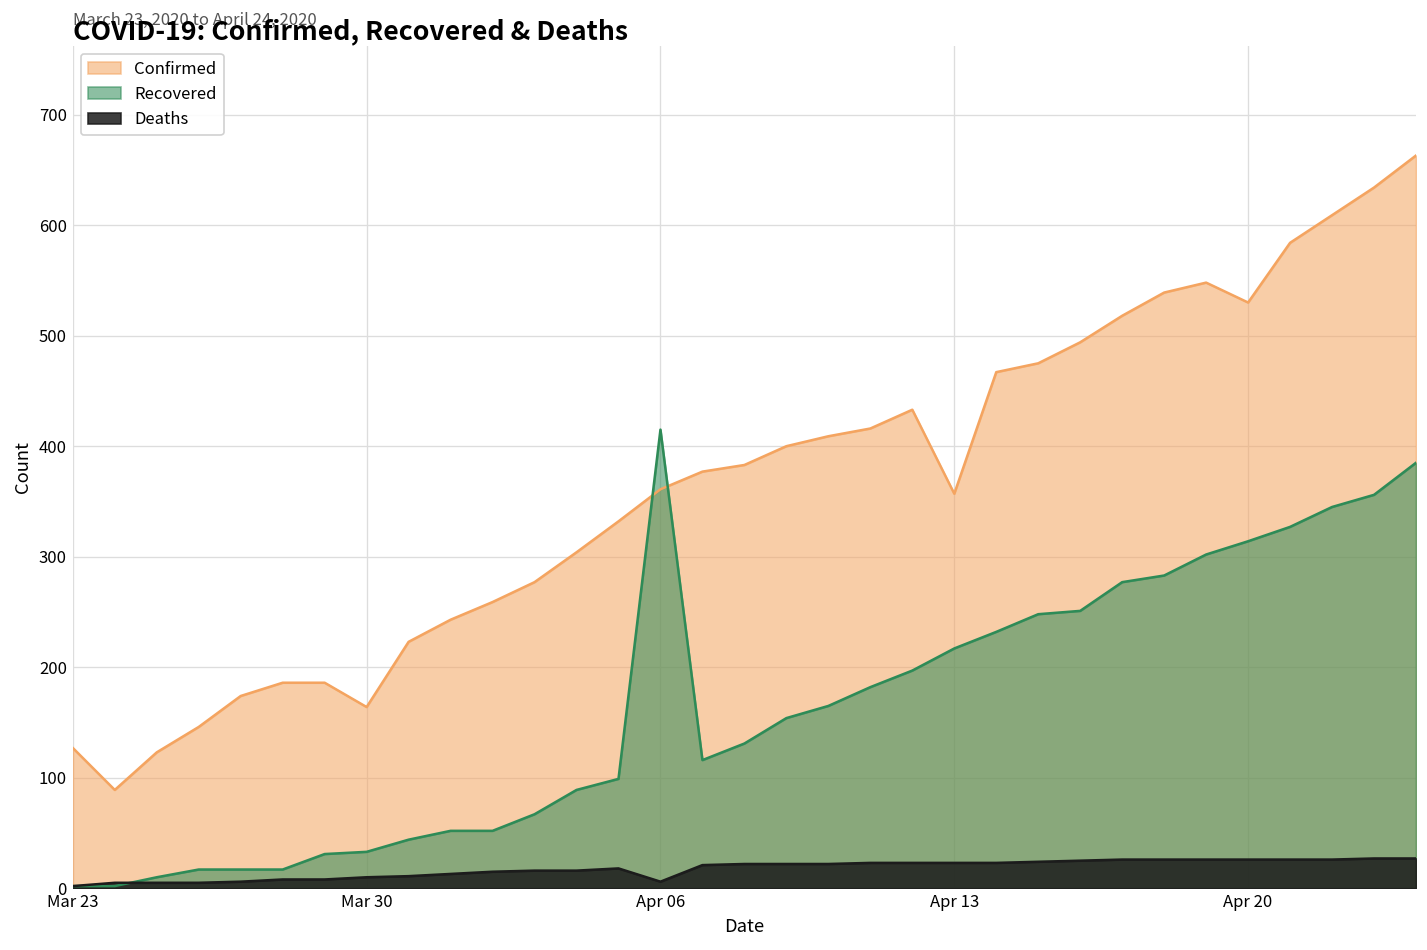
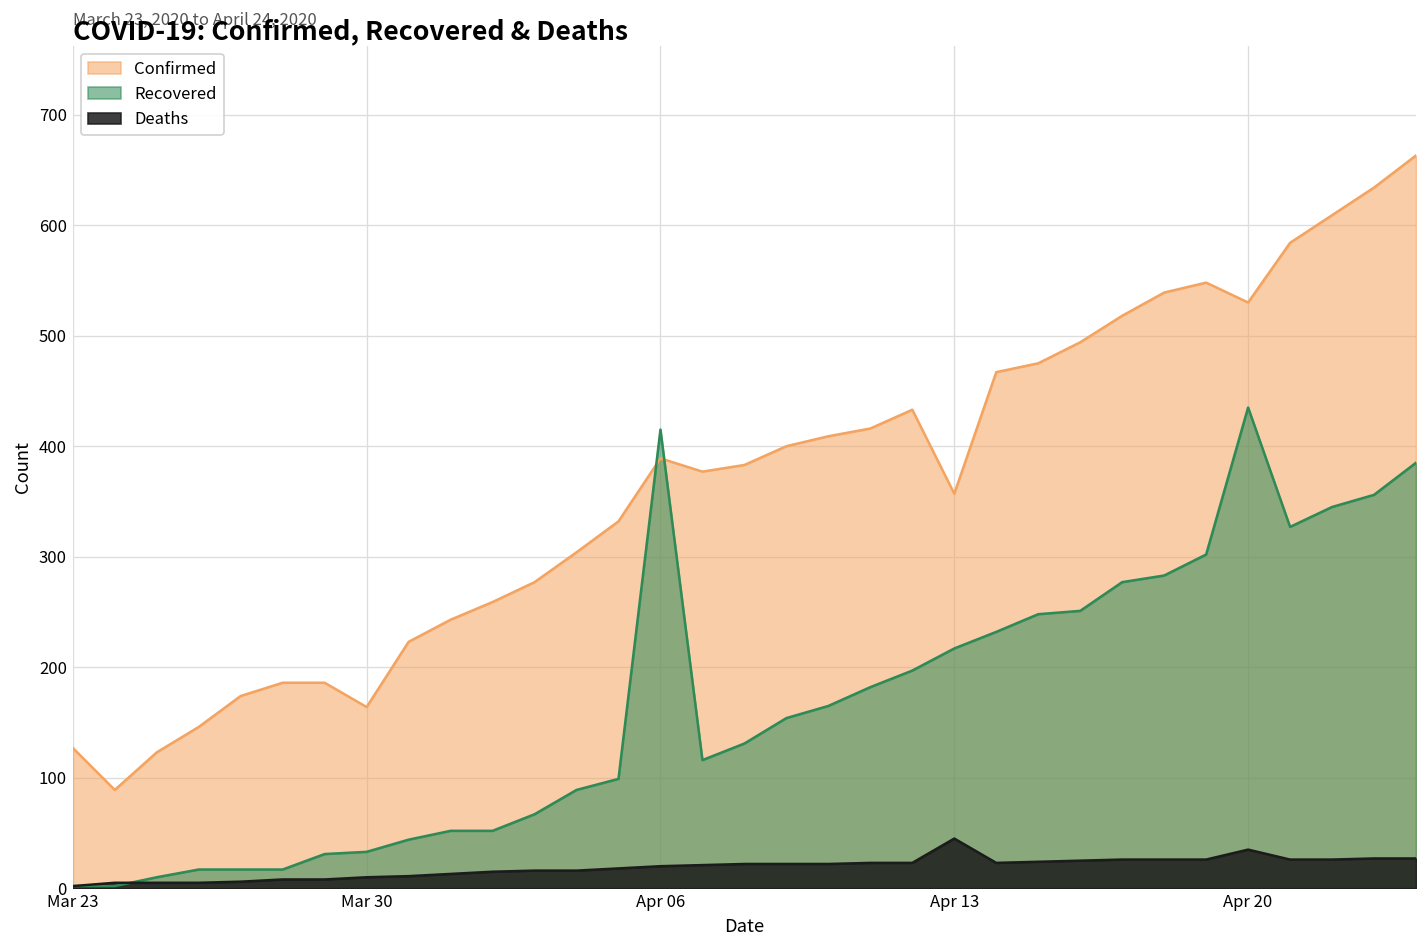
Confirmed, Apr 06: 360 -> 390
Deaths, Apr 06: 10 -> 20
Deaths, Apr 13: 20 -> 50
Recovered, Apr 20: 310 -> 440
Deaths, Apr 20: 30 -> 40
